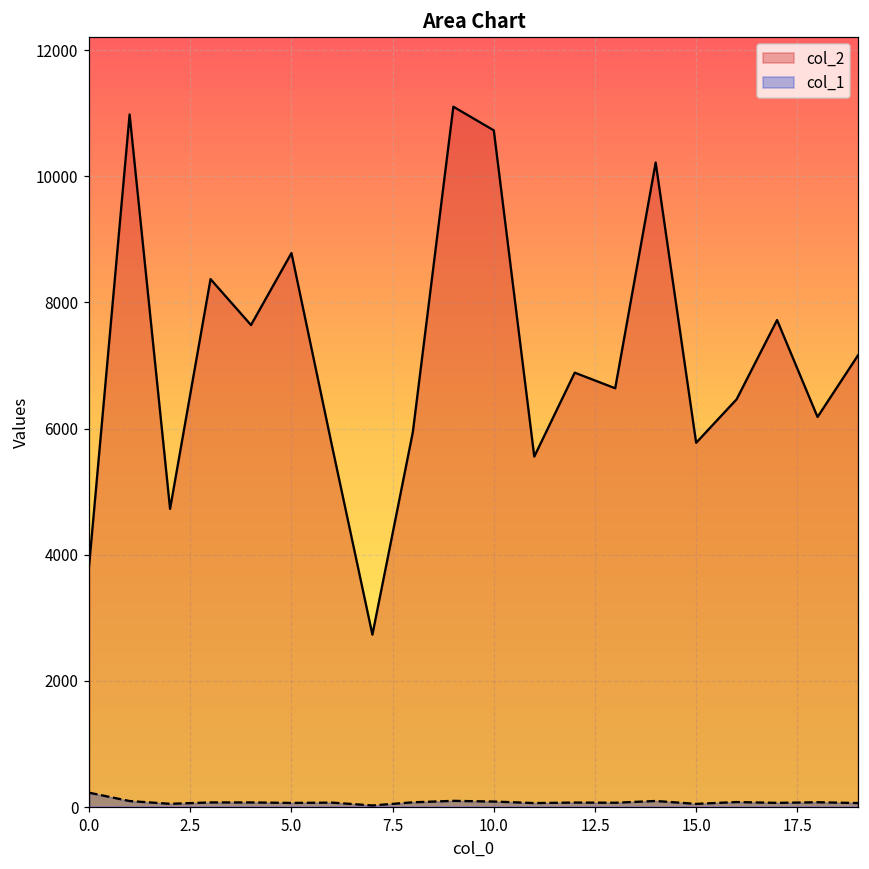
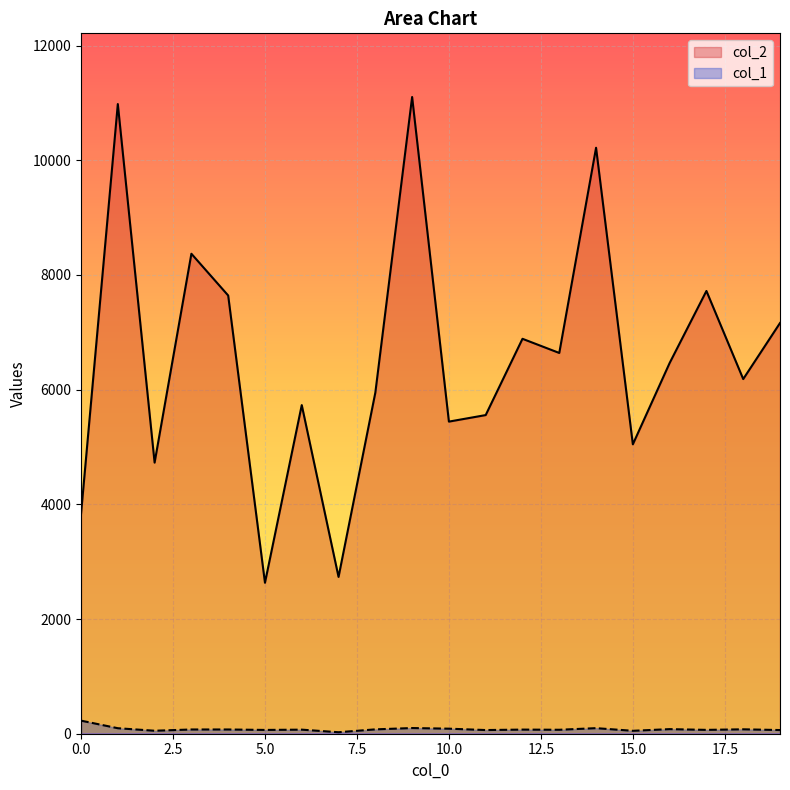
col_2, 5.0: 8800 -> 2600
col_2, 10.0: 10700 -> 5400
col_2, 15.0: 5800 -> 5000
